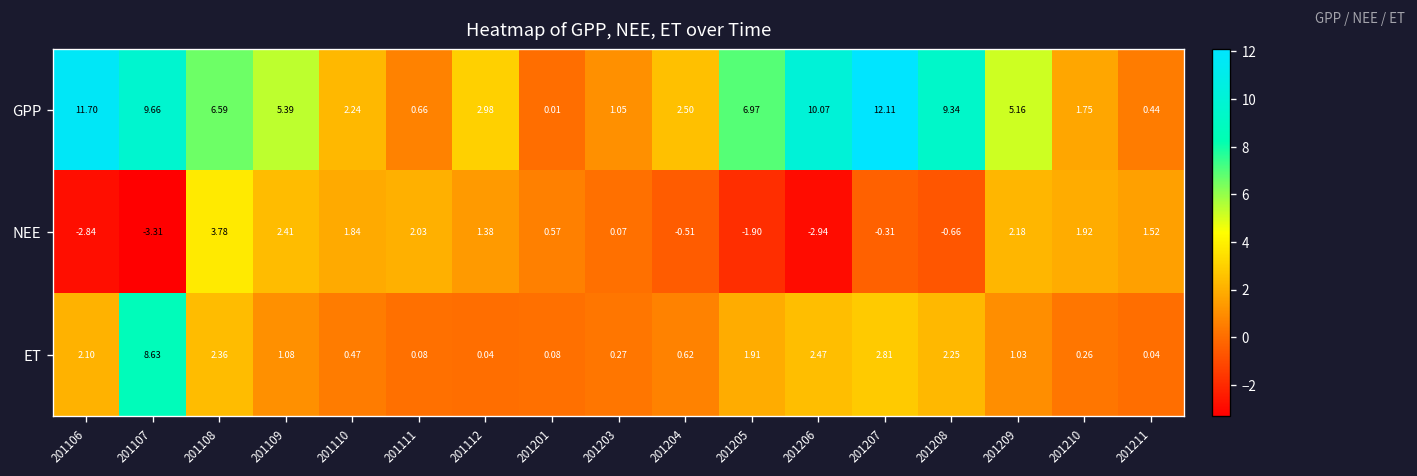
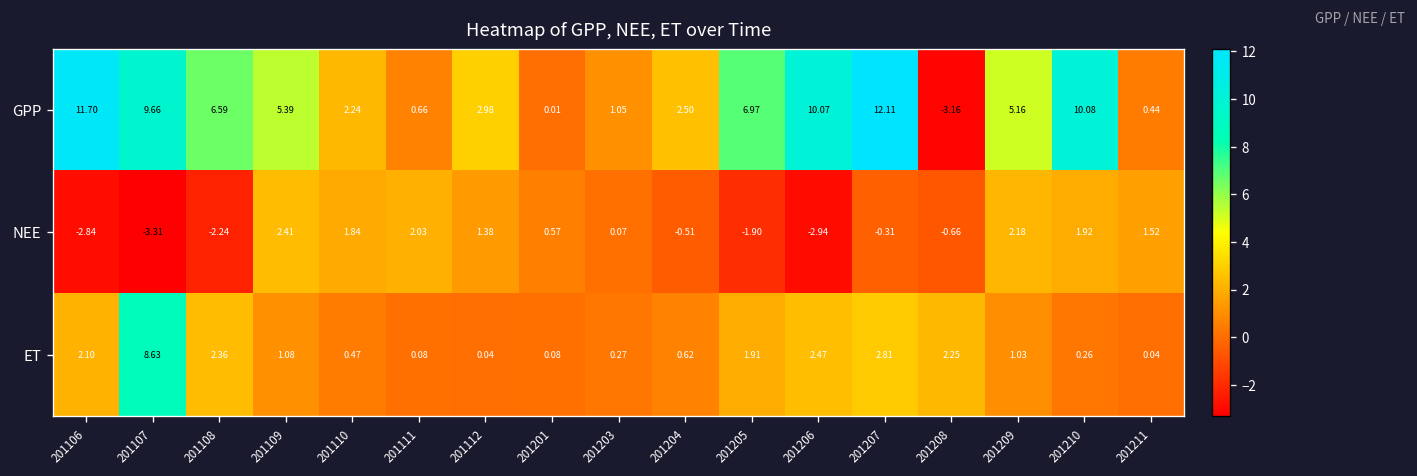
GPP, 201208: 9.34 -> -3.16
GPP, 201210: 1.75 -> 10.08
NEE, 201108: 3.78 -> -2.24
